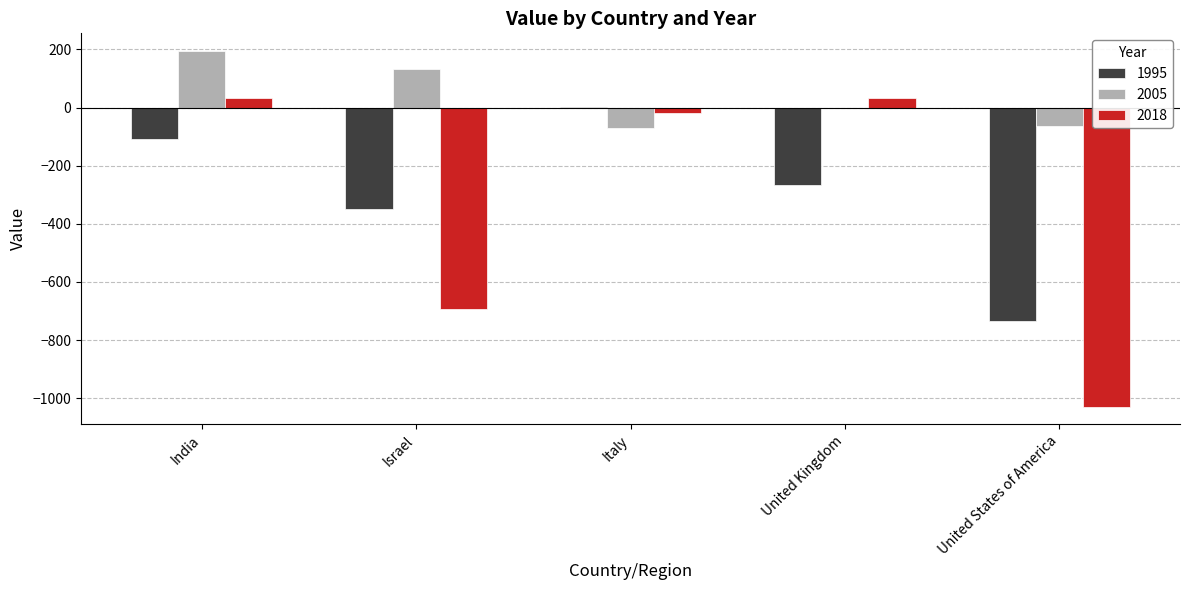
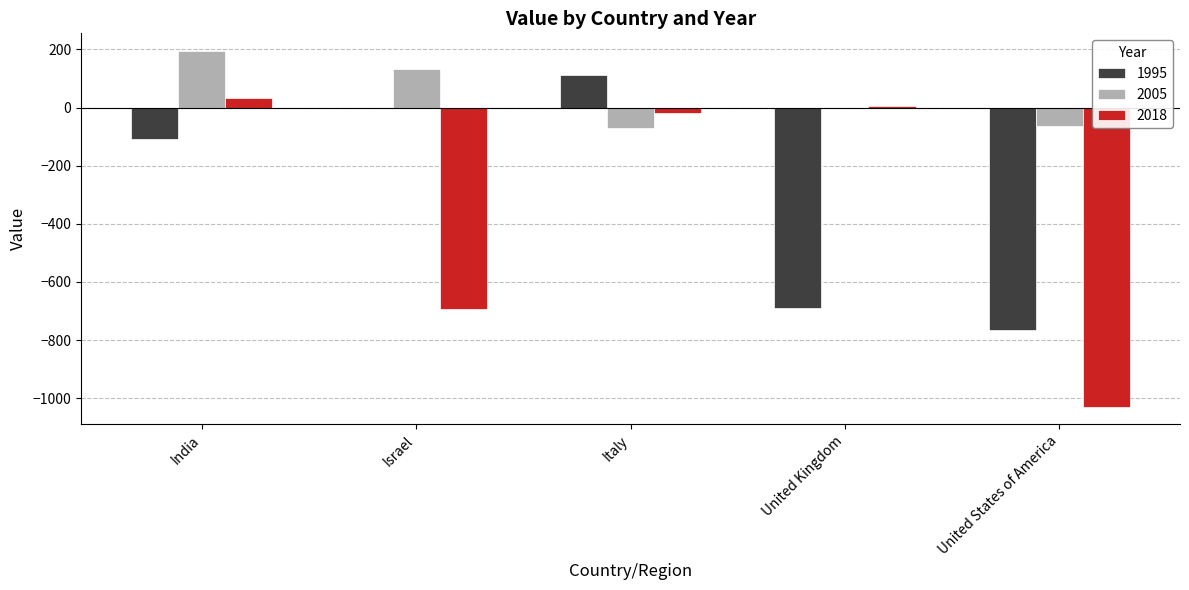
1995, Israel: -350 -> 0
1995, Italy: 0 -> 110
1995, United Kingdom: -270 -> -690
2018, United Kingdom: 30 -> 10
1995, United States of America: -730 -> -770
